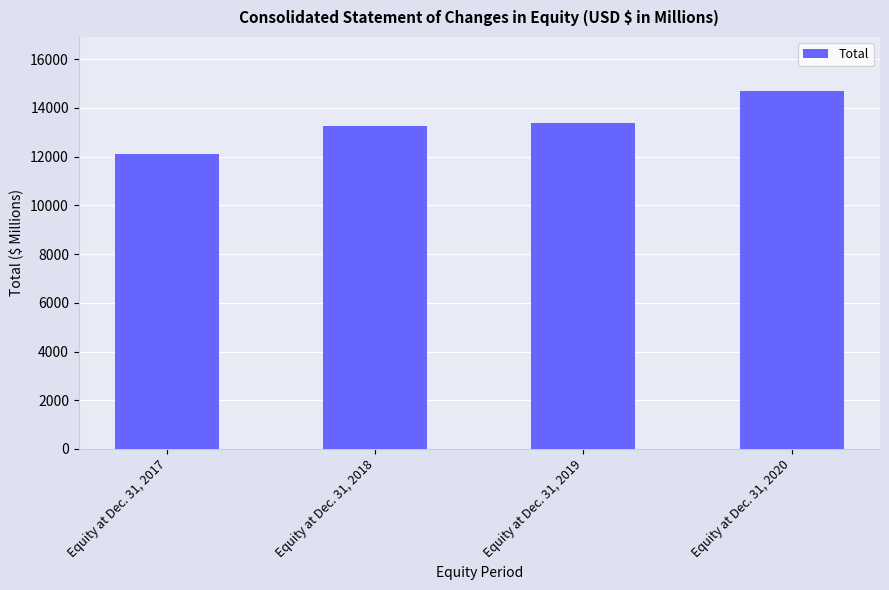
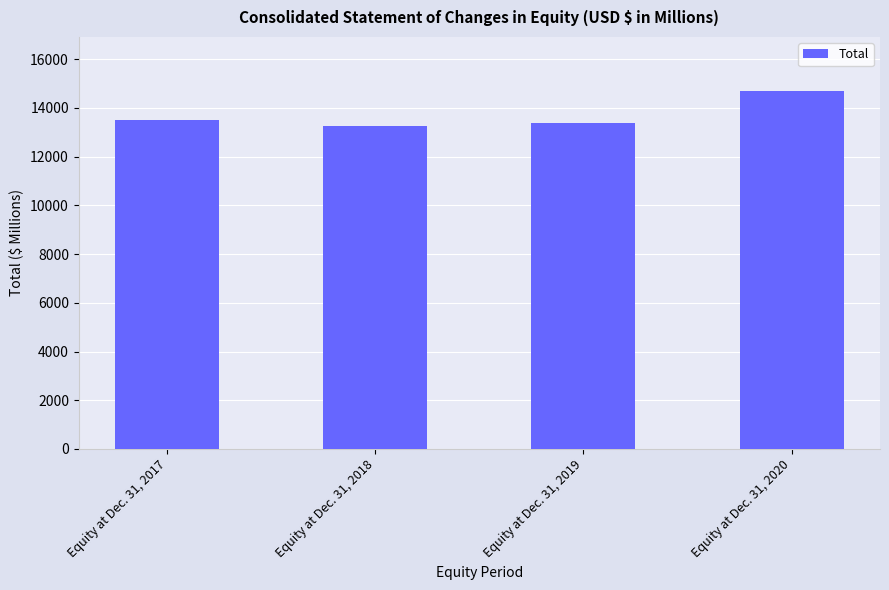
Equity at Dec. 31, 2017: 12100 -> 13500
